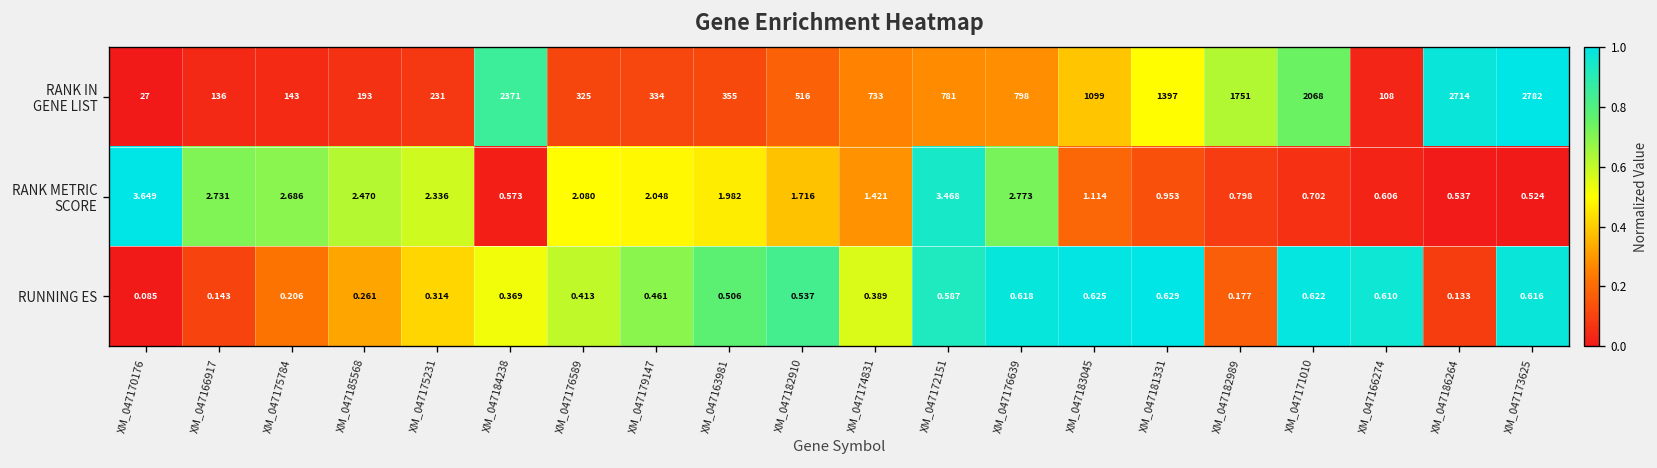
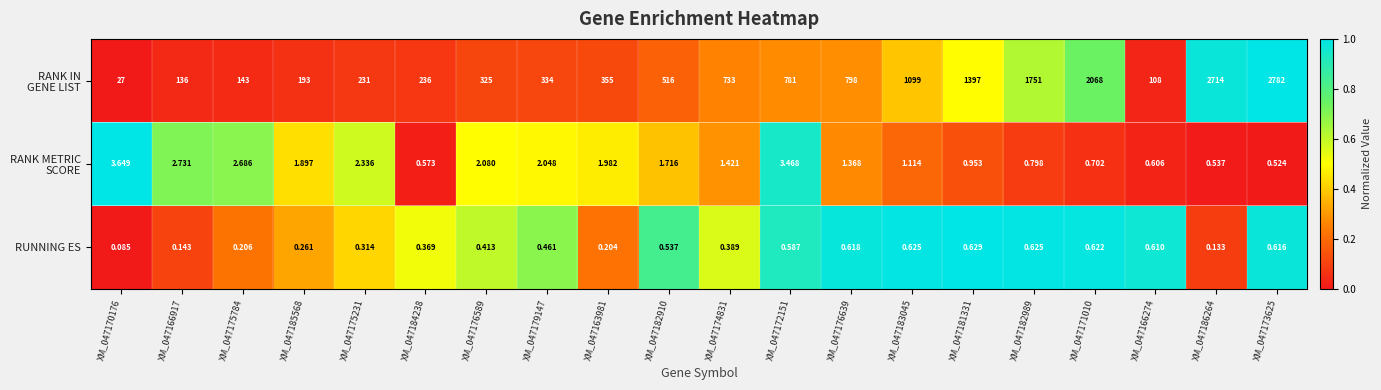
RANK IN GENE LIST, XM_047184238: 2371 -> 236
RANK METRIC SCORE, XM_047185568: 2.470 -> 1.897
RANK METRIC SCORE, XM_047176639: 2.773 -> 1.368
RUNNING ES, XM_047163981: 0.506 -> 0.204
RUNNING ES, XM_047182989: 0.177 -> 0.625
